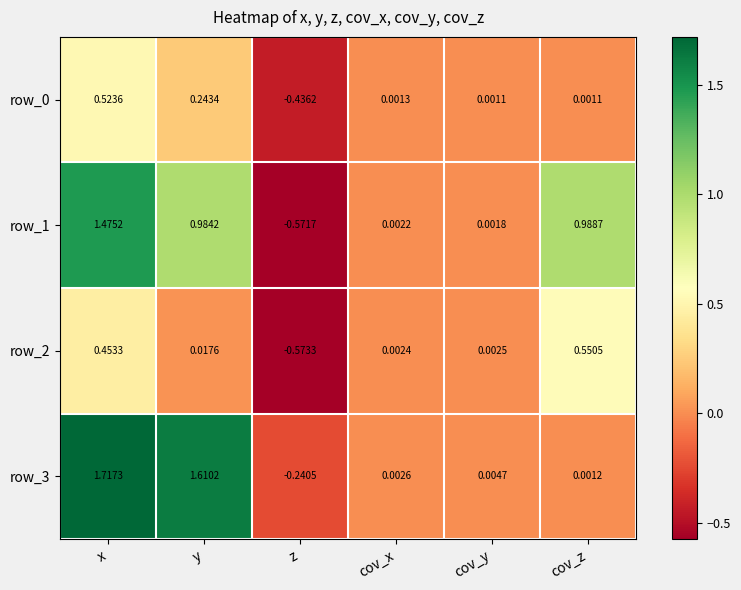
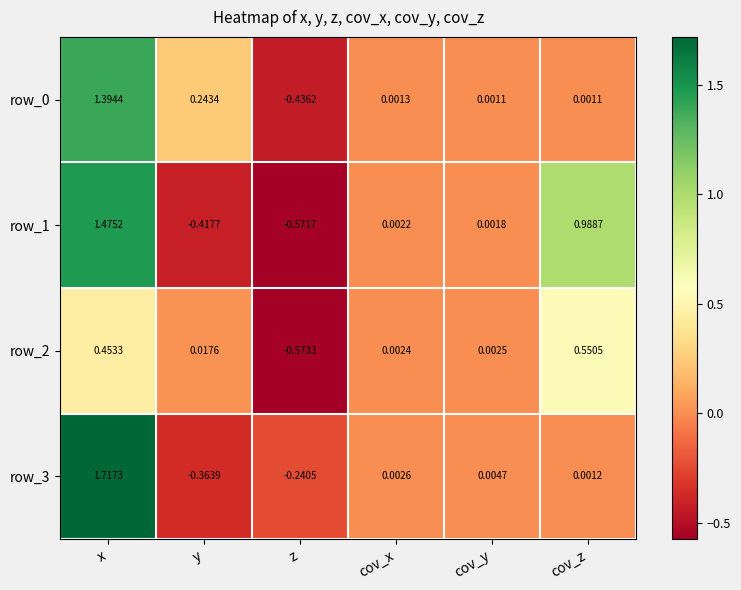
row_0, x: 0.5236 -> 1.3944
row_1, y: 0.9842 -> -0.4177
row_3, y: 1.6102 -> -0.3639
